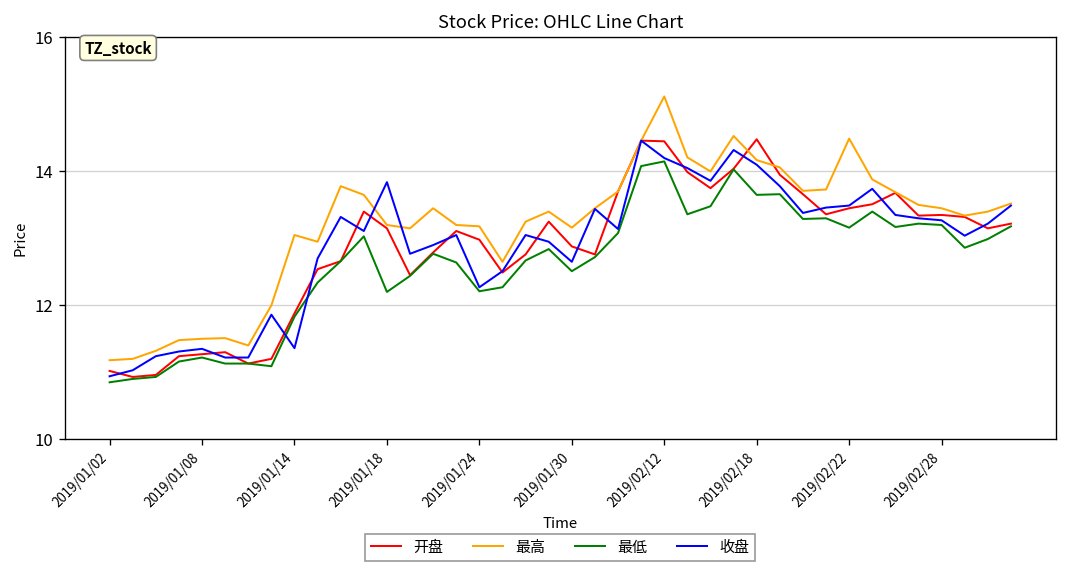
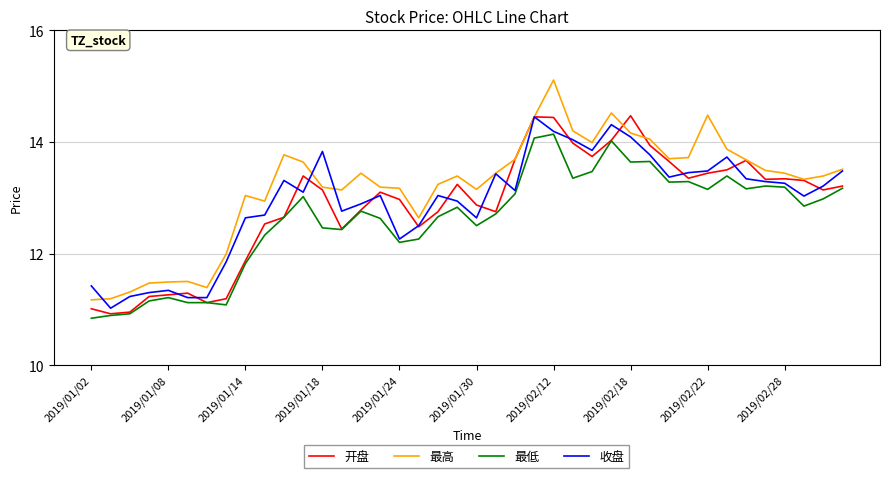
收盘, 2019/01/02: 10.9 -> 11.4
收盘, 2019/01/14: 11.4 -> 12.6
最低, 2019/01/18: 12.2 -> 12.5
